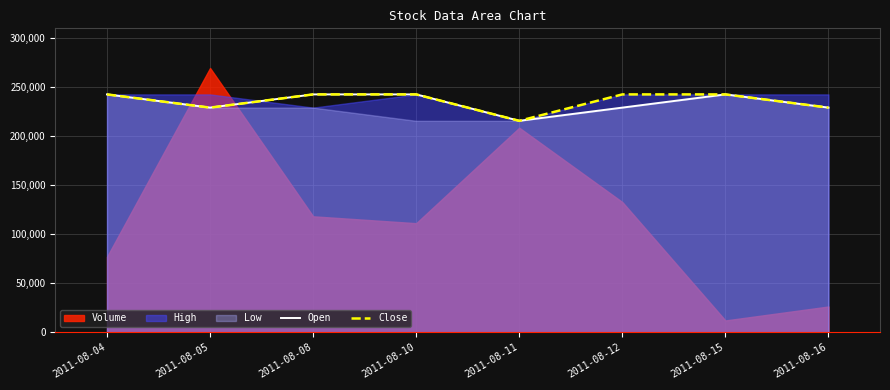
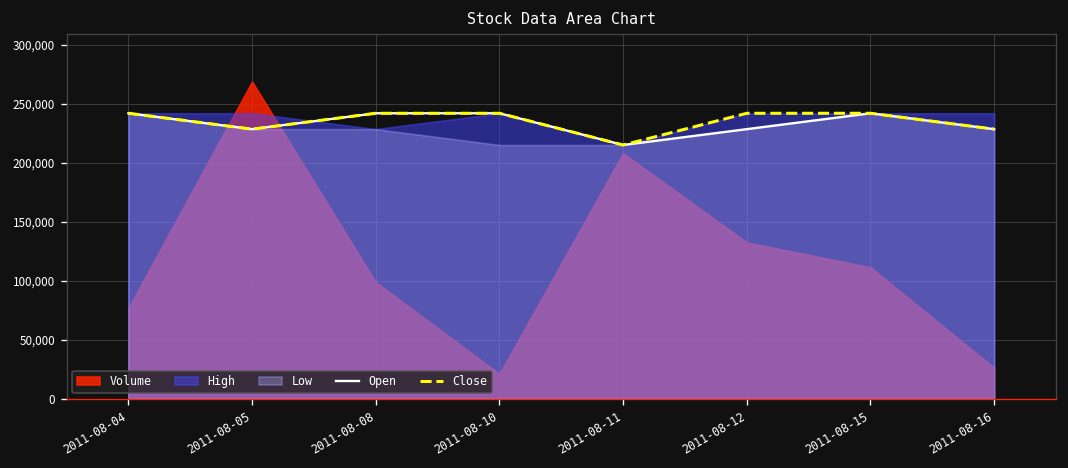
Volume, 2011-08-08: 120,000 -> 100,000
Volume, 2011-08-10: 110,000 -> 20,000
Volume, 2011-08-15: 10,000 -> 110,000
